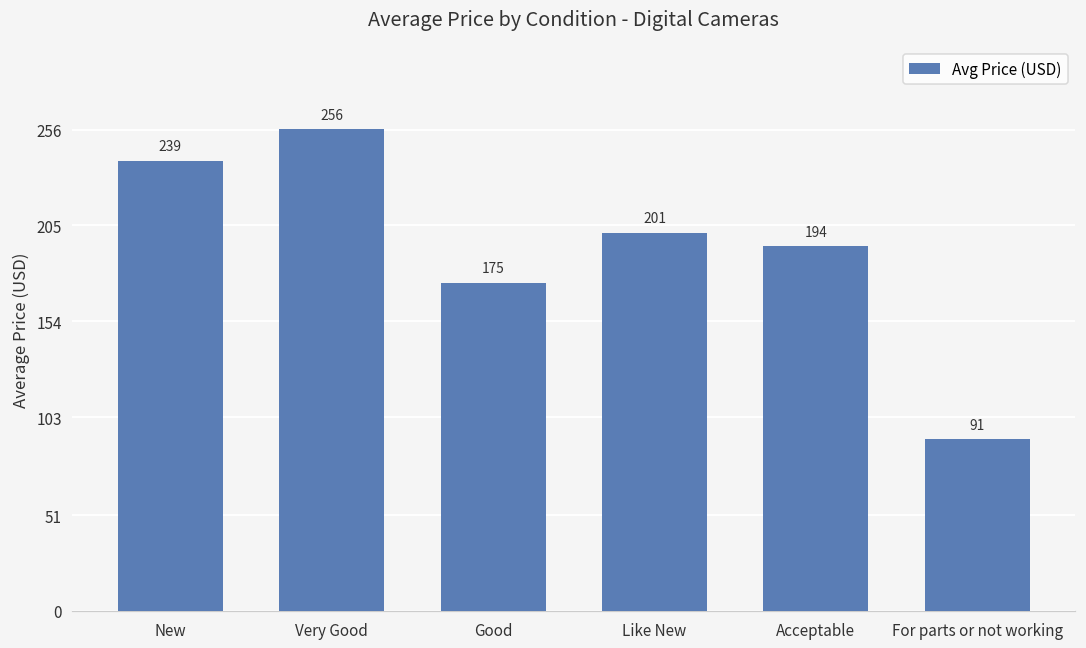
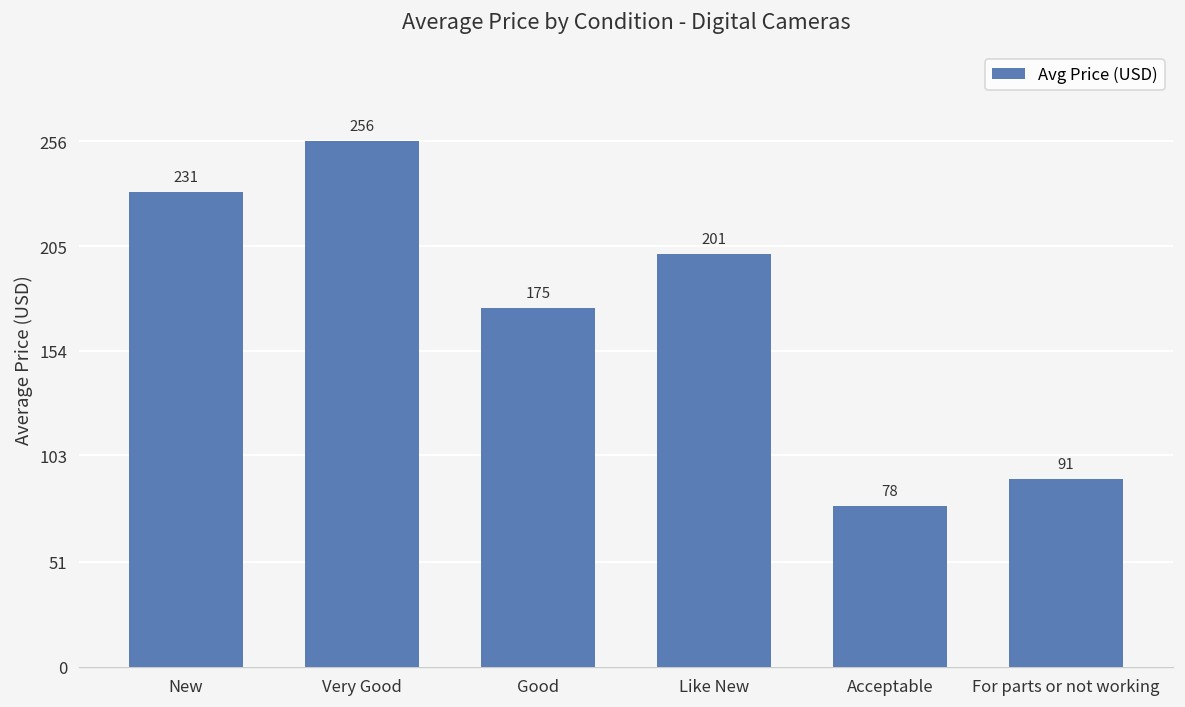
New: 239 -> 231
Acceptable: 194 -> 78
